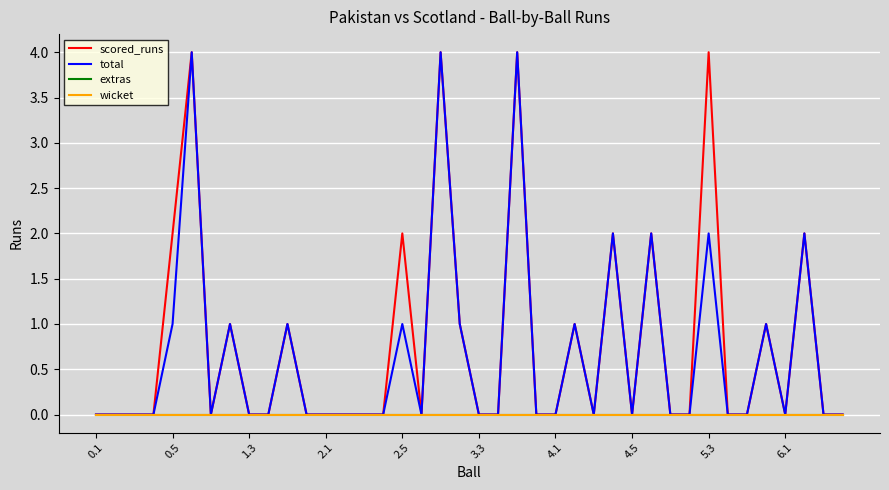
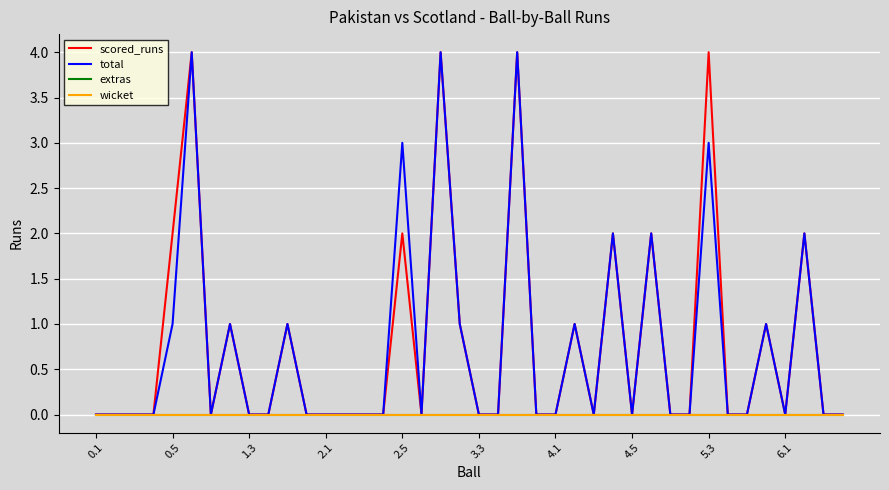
total, 2.5: 1 -> 3
total, 5.3: 2 -> 3
